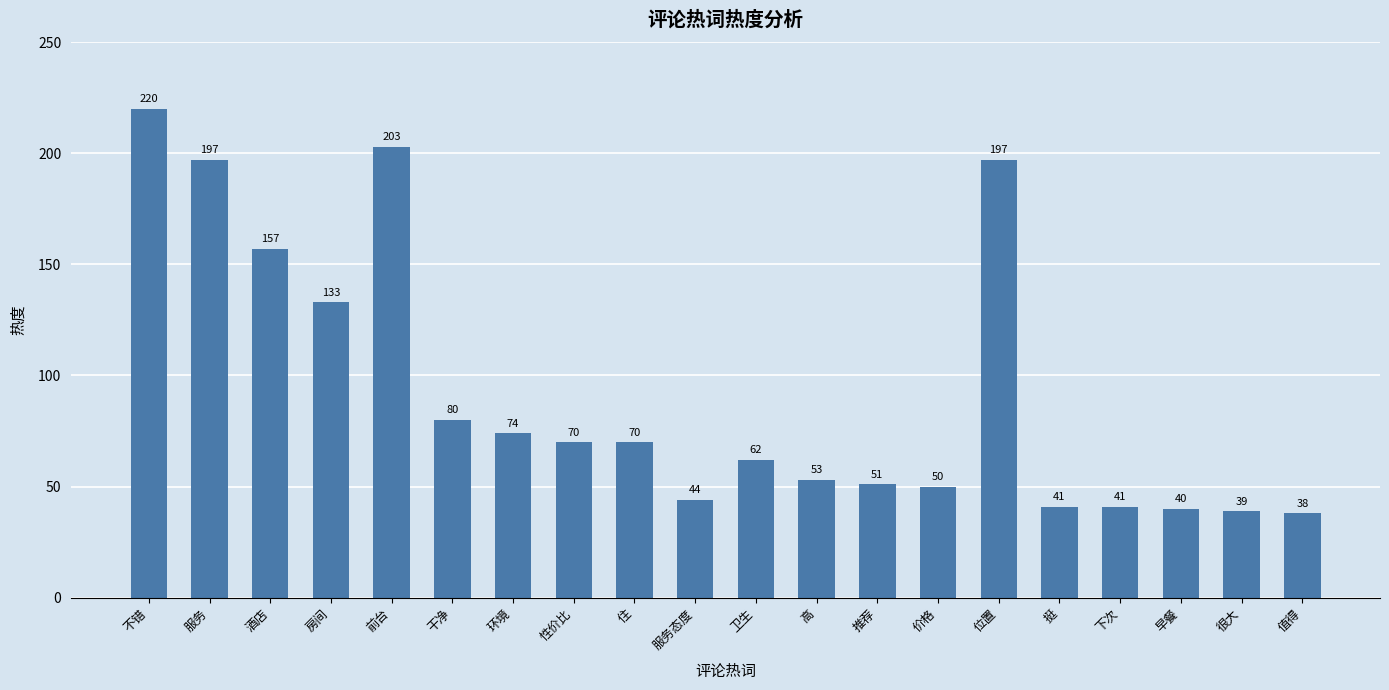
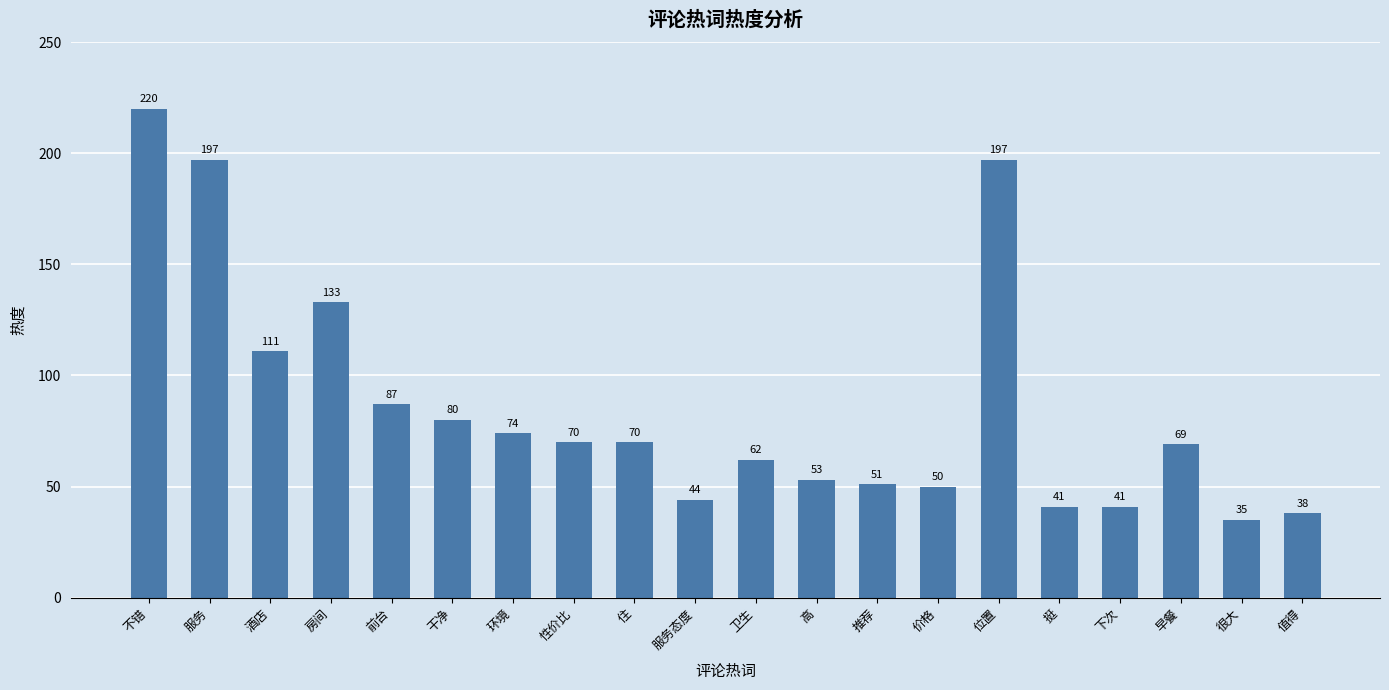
酒店: 157 -> 111
前台: 203 -> 87
早餐: 40 -> 69
很大: 39 -> 35
